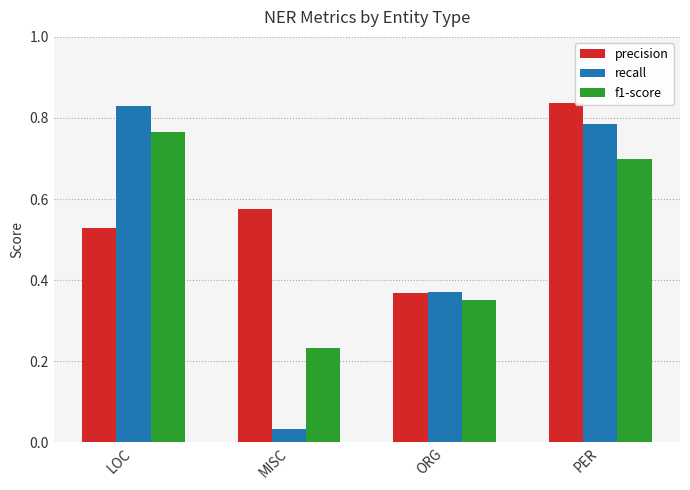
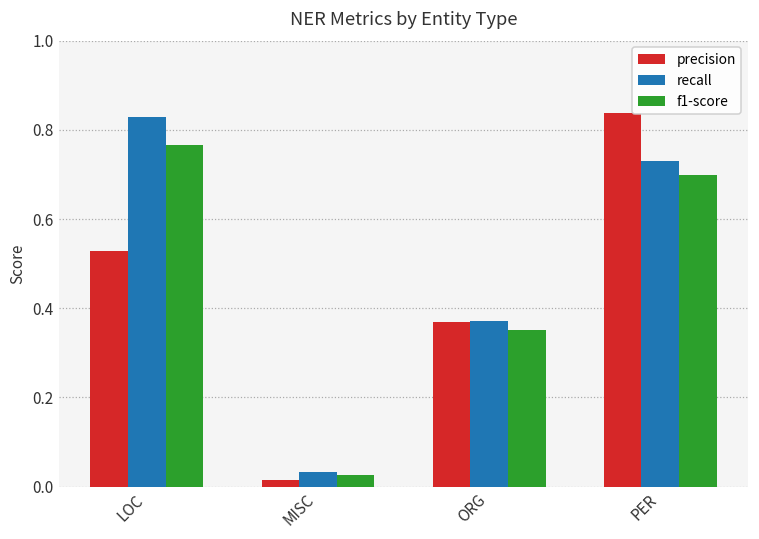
precision, MISC: 0.58 -> 0.02
f1-score, MISC: 0.23 -> 0.03
recall, PER: 0.78 -> 0.73
